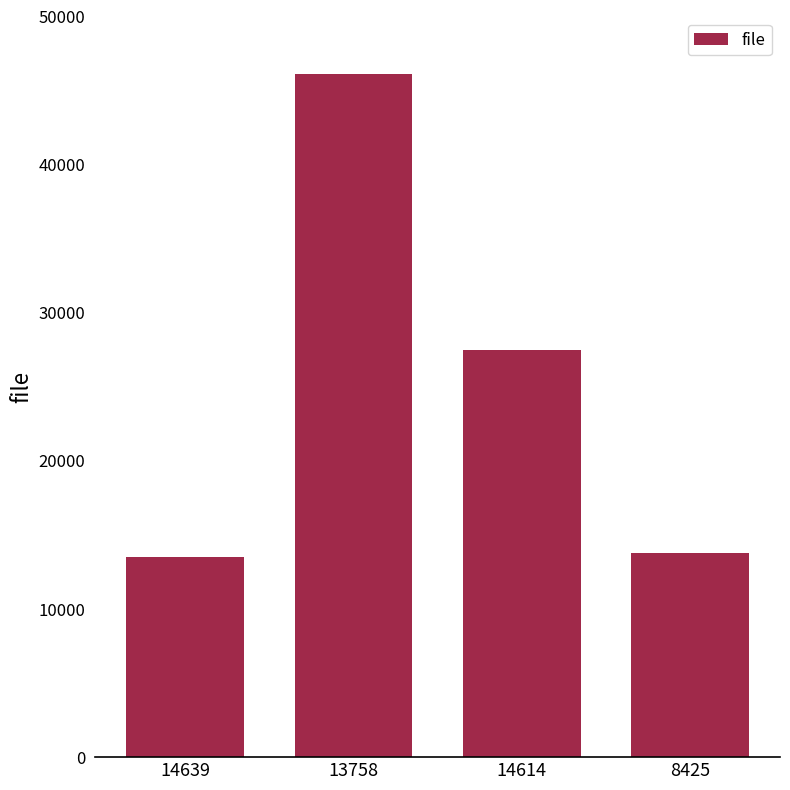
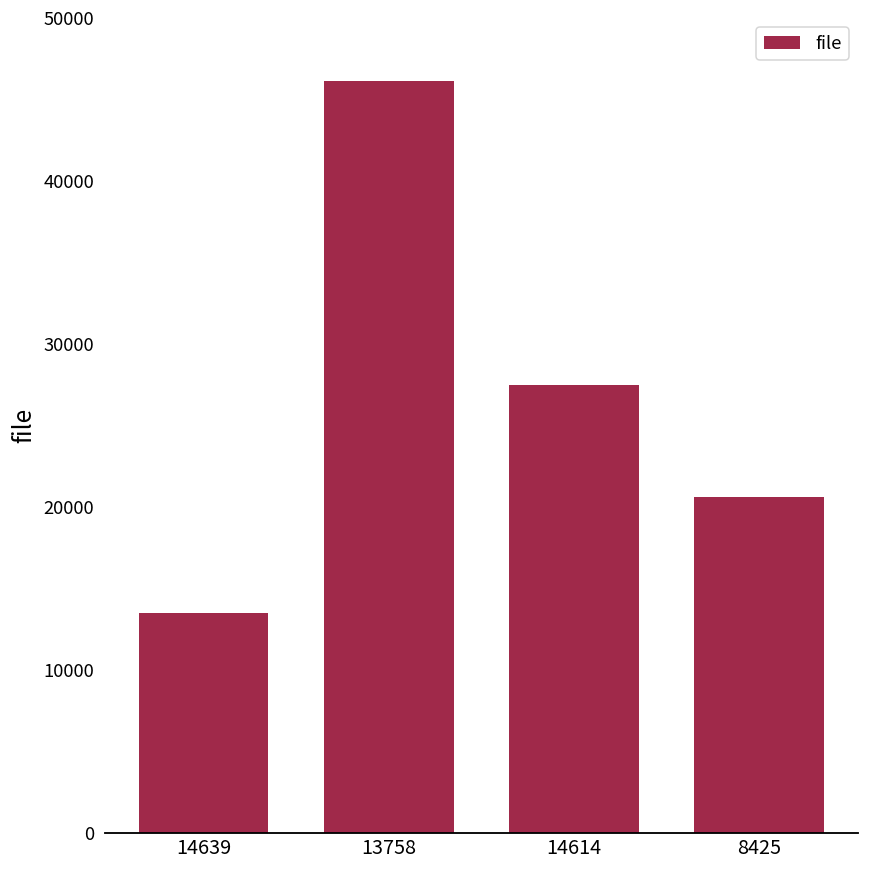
8425: 13800 -> 20600
